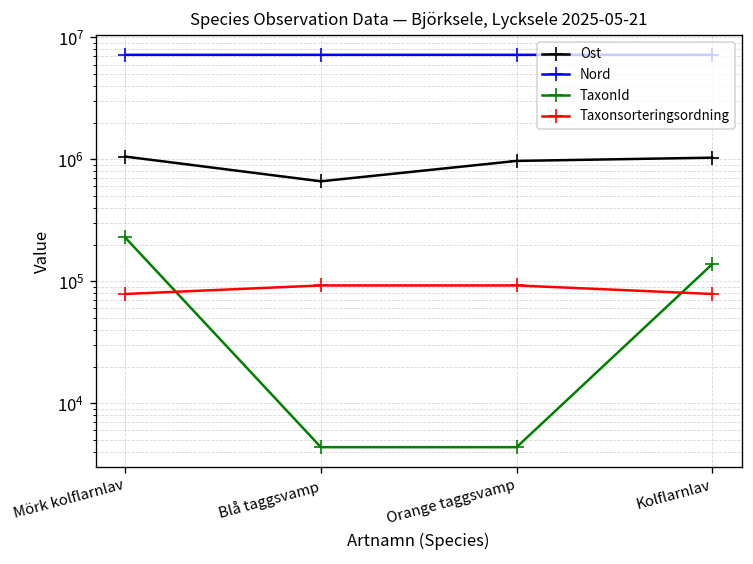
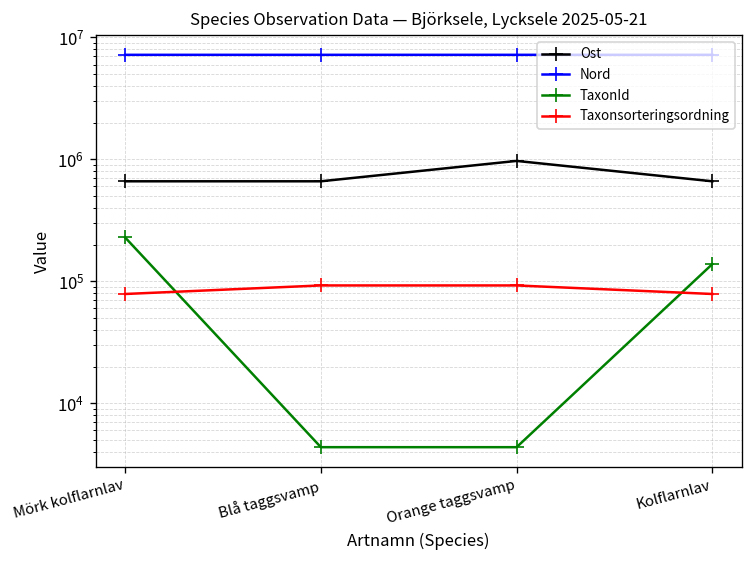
Ost, Mörk kolflarnlav: 1100000 -> 700000
Ost, Kolflarnlav: 1000000 -> 700000
